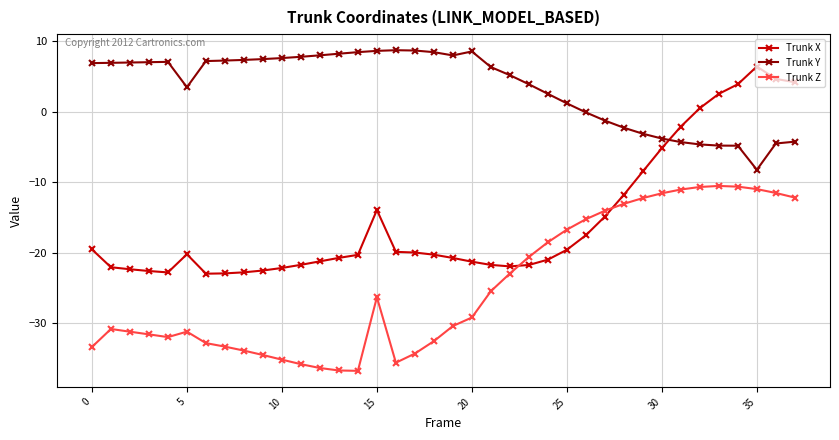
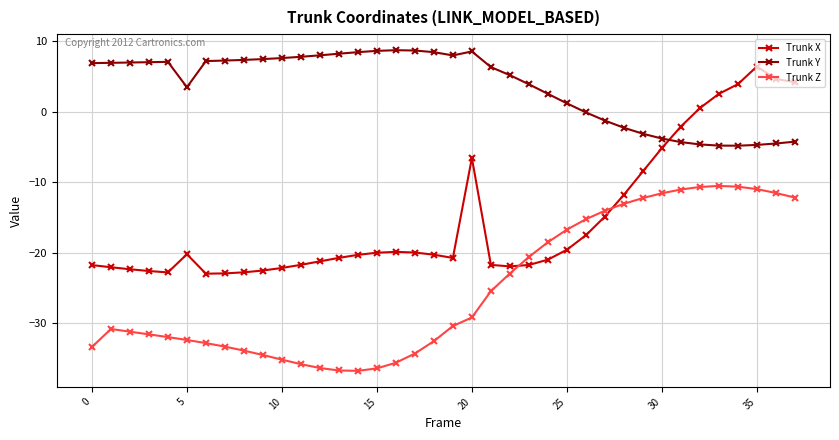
Trunk X, 0: -20 -> -22
Trunk Z, 5: -31 -> -32
Trunk X, 15: -14 -> -20
Trunk Z, 15: -26 -> -36
Trunk X, 20: -21 -> -7
Trunk Y, 35: -8 -> -5
